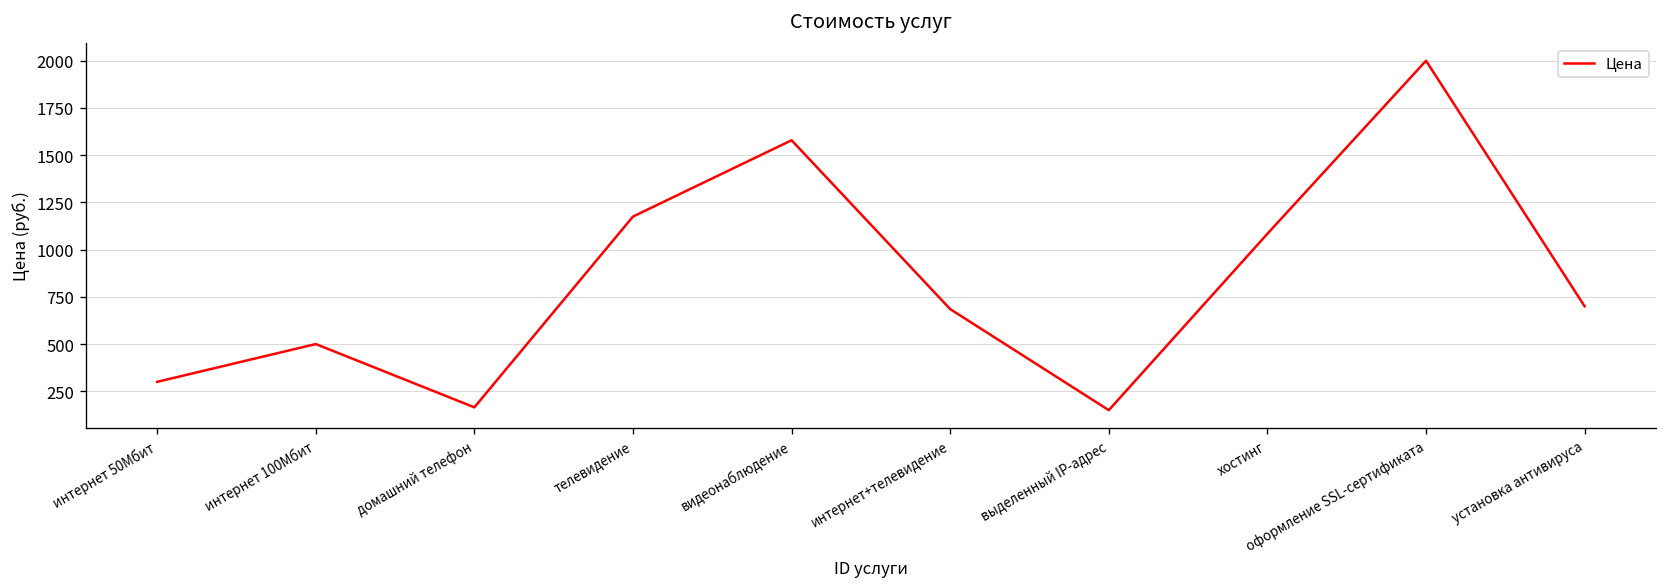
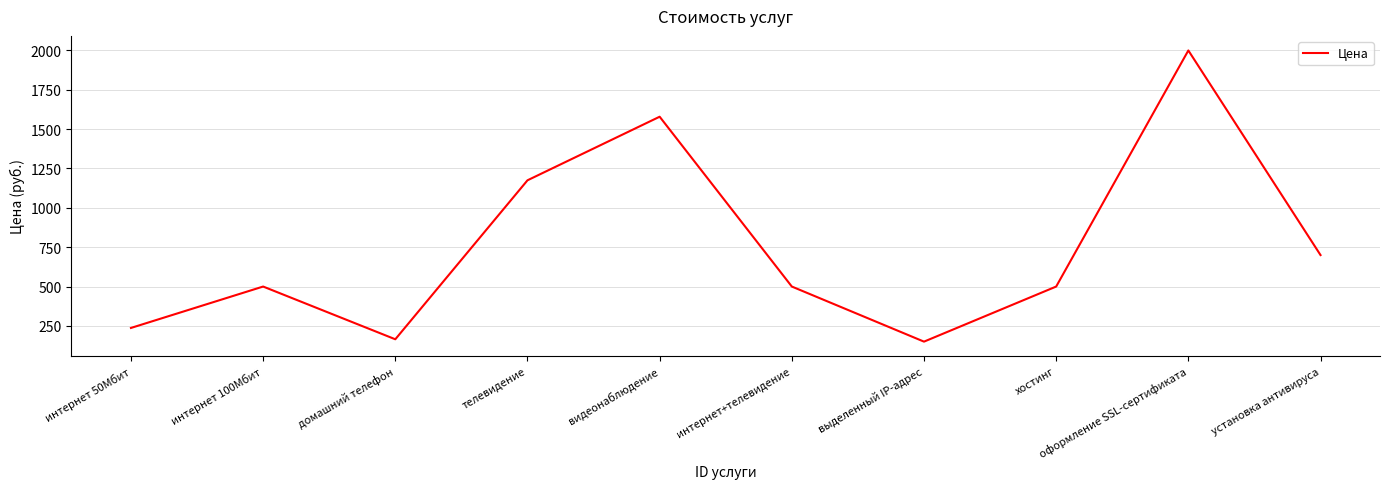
интернет 50Мбит: 300 -> 240
интернет+телевидение: 690 -> 500
хостинг: 1080 -> 500
